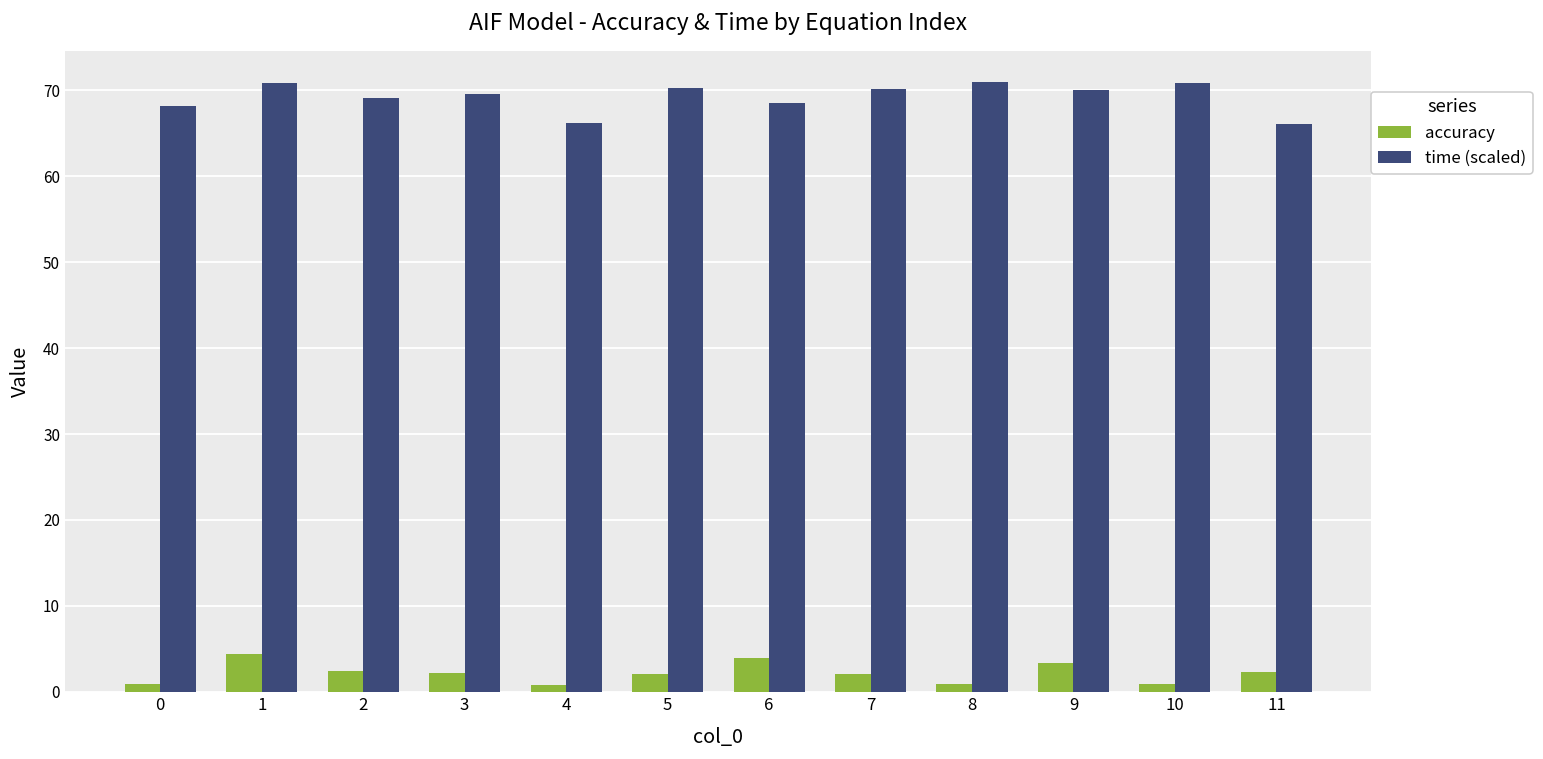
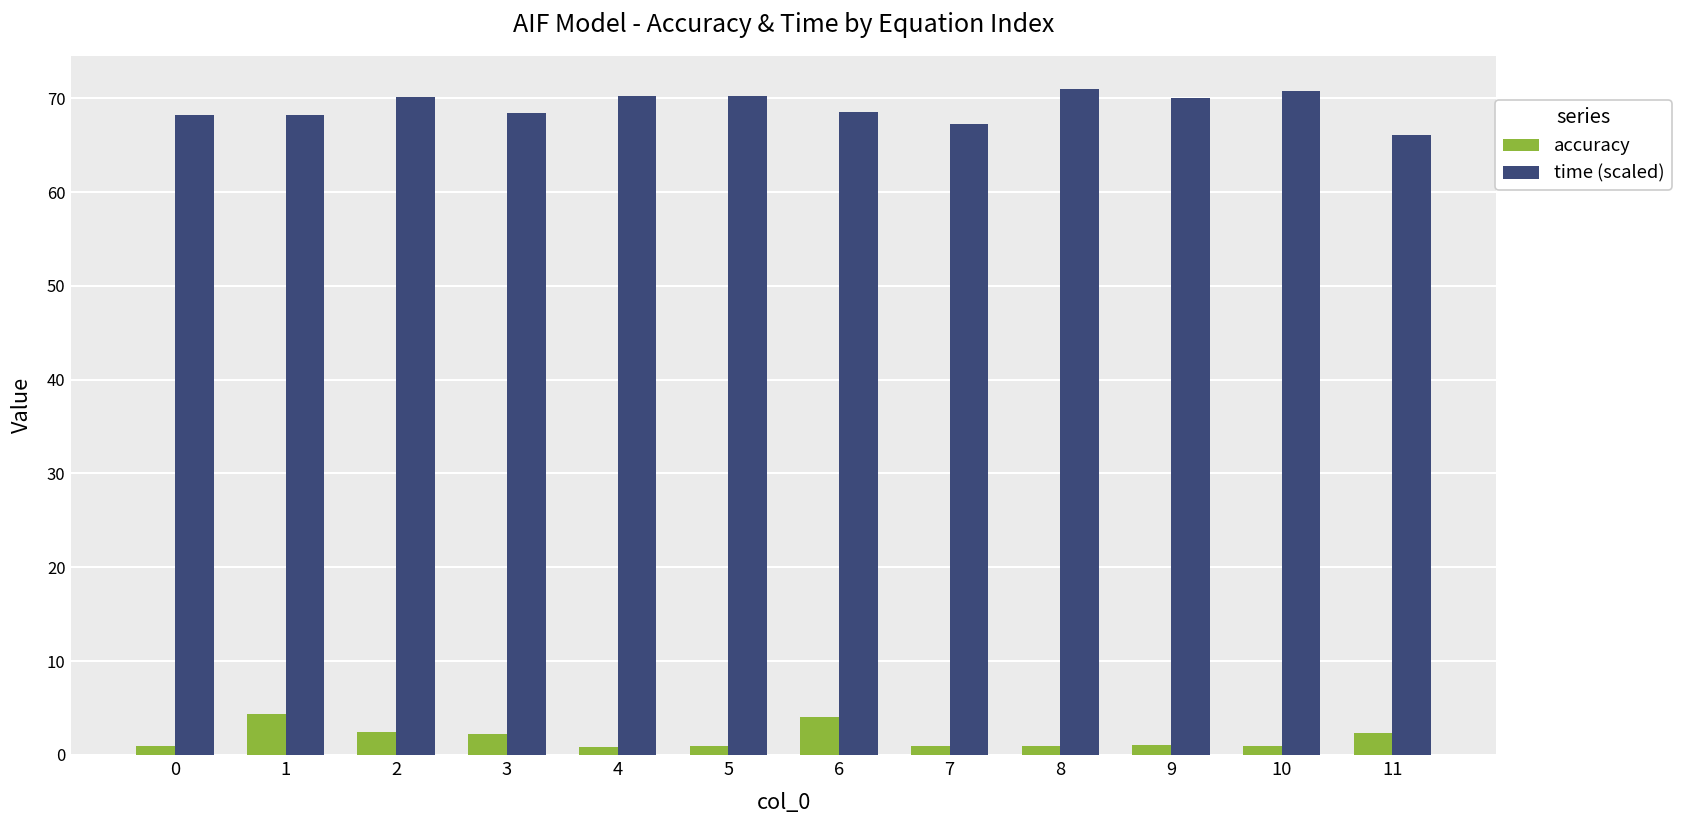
time (scaled), 1: 71 -> 68
time (scaled), 2: 69 -> 70
time (scaled), 3: 70 -> 68
time (scaled), 4: 66 -> 70
accuracy, 5: 2 -> 1
accuracy, 7: 2 -> 1
time (scaled), 7: 70 -> 67
accuracy, 9: 3 -> 1
